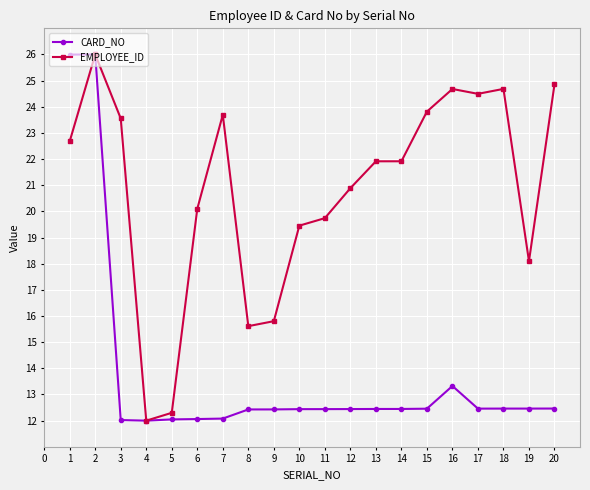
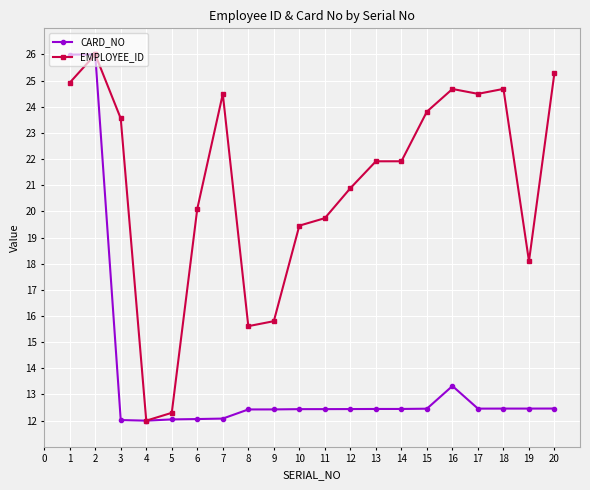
EMPLOYEE_ID, 1: 22.7 -> 24.9
EMPLOYEE_ID, 7: 23.7 -> 24.5
EMPLOYEE_ID, 20: 24.9 -> 25.3
